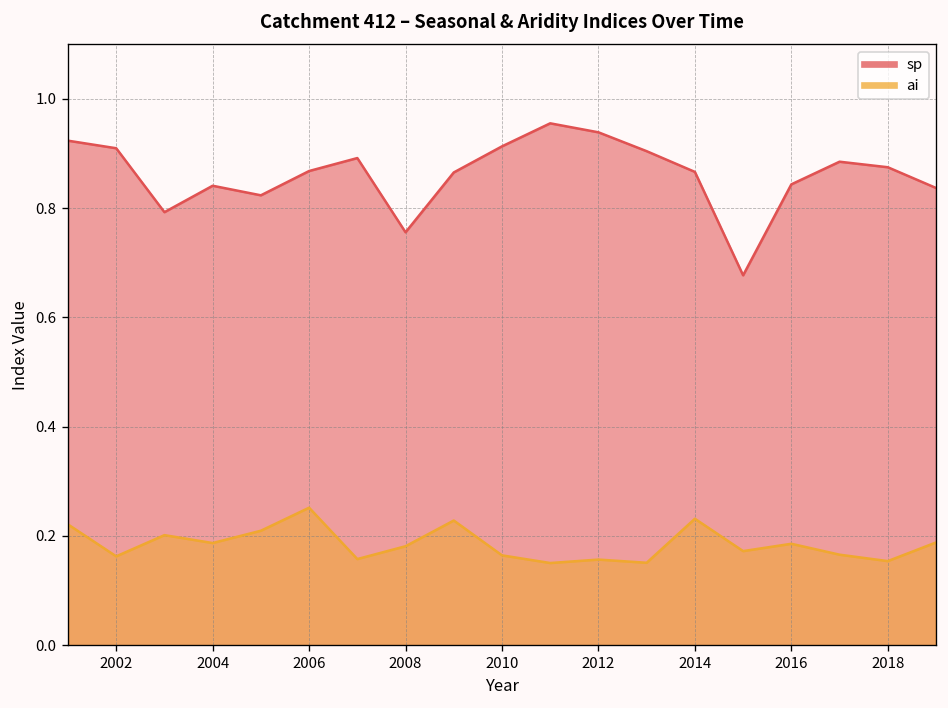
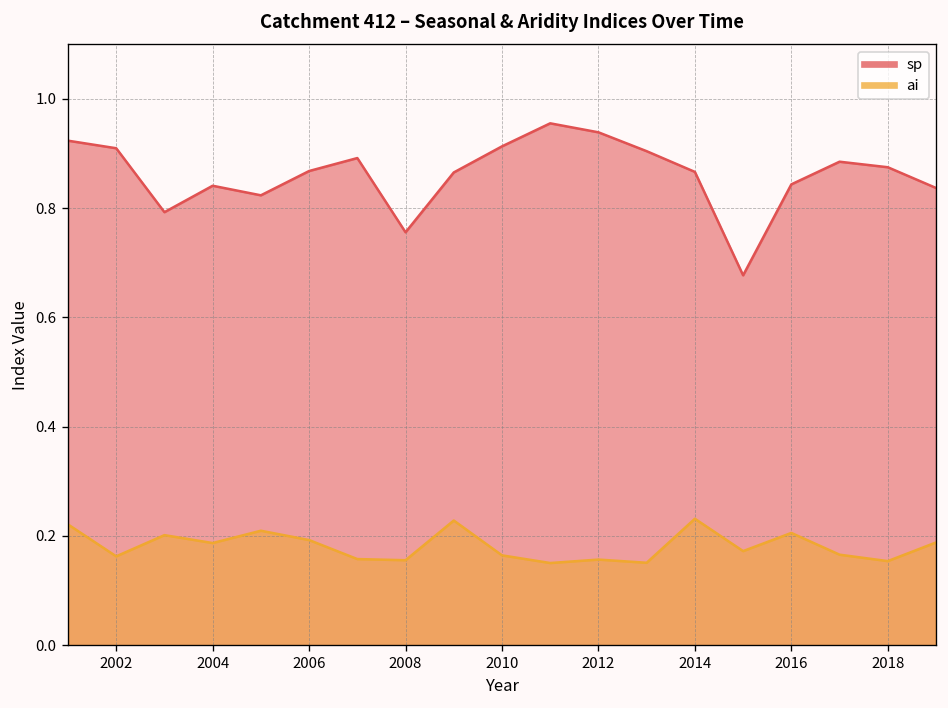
ai, 2006: 0.25 -> 0.19
ai, 2008: 0.18 -> 0.16
ai, 2016: 0.19 -> 0.21
